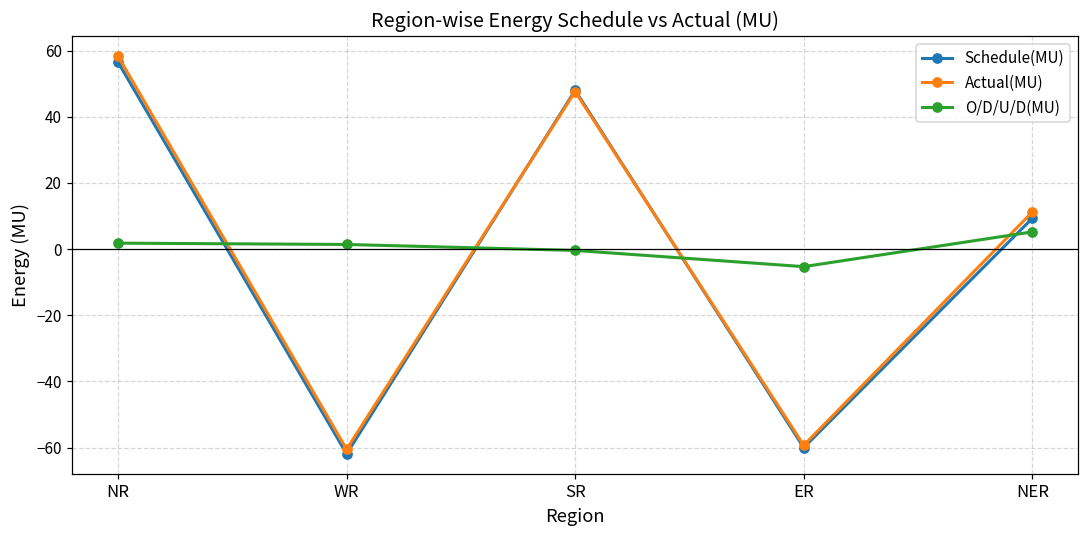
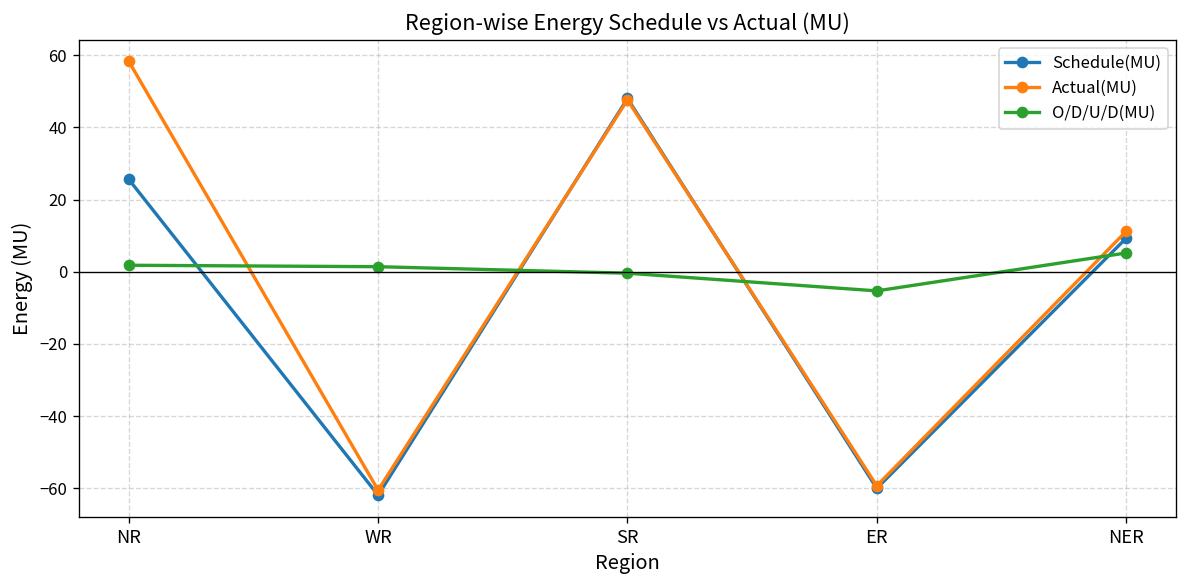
Schedule(MU), NR: 57 -> 26
